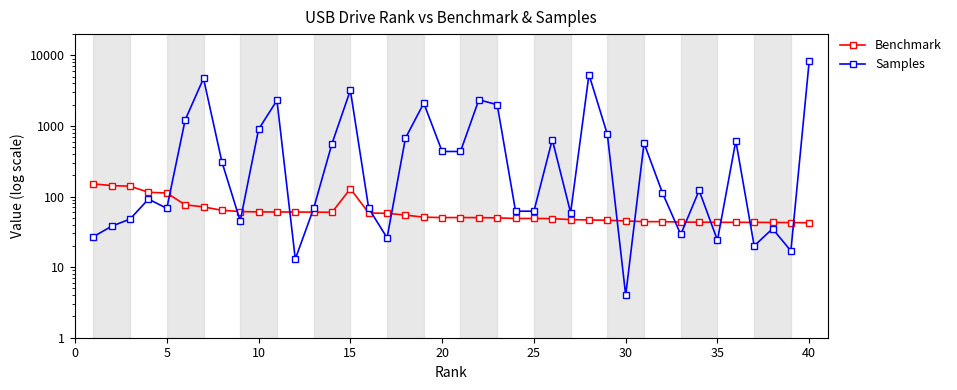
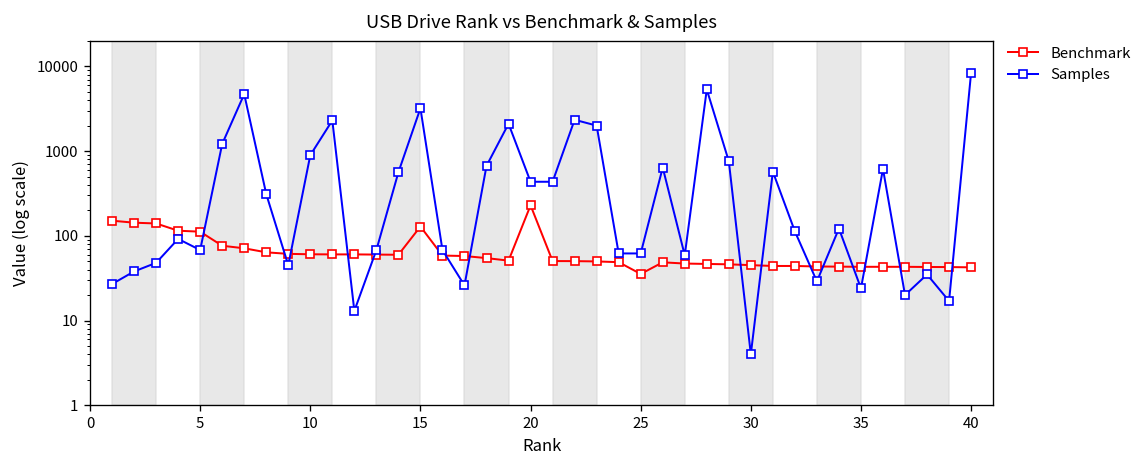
Benchmark, 20: 50 -> 230
Benchmark, 25: 50 -> 40
